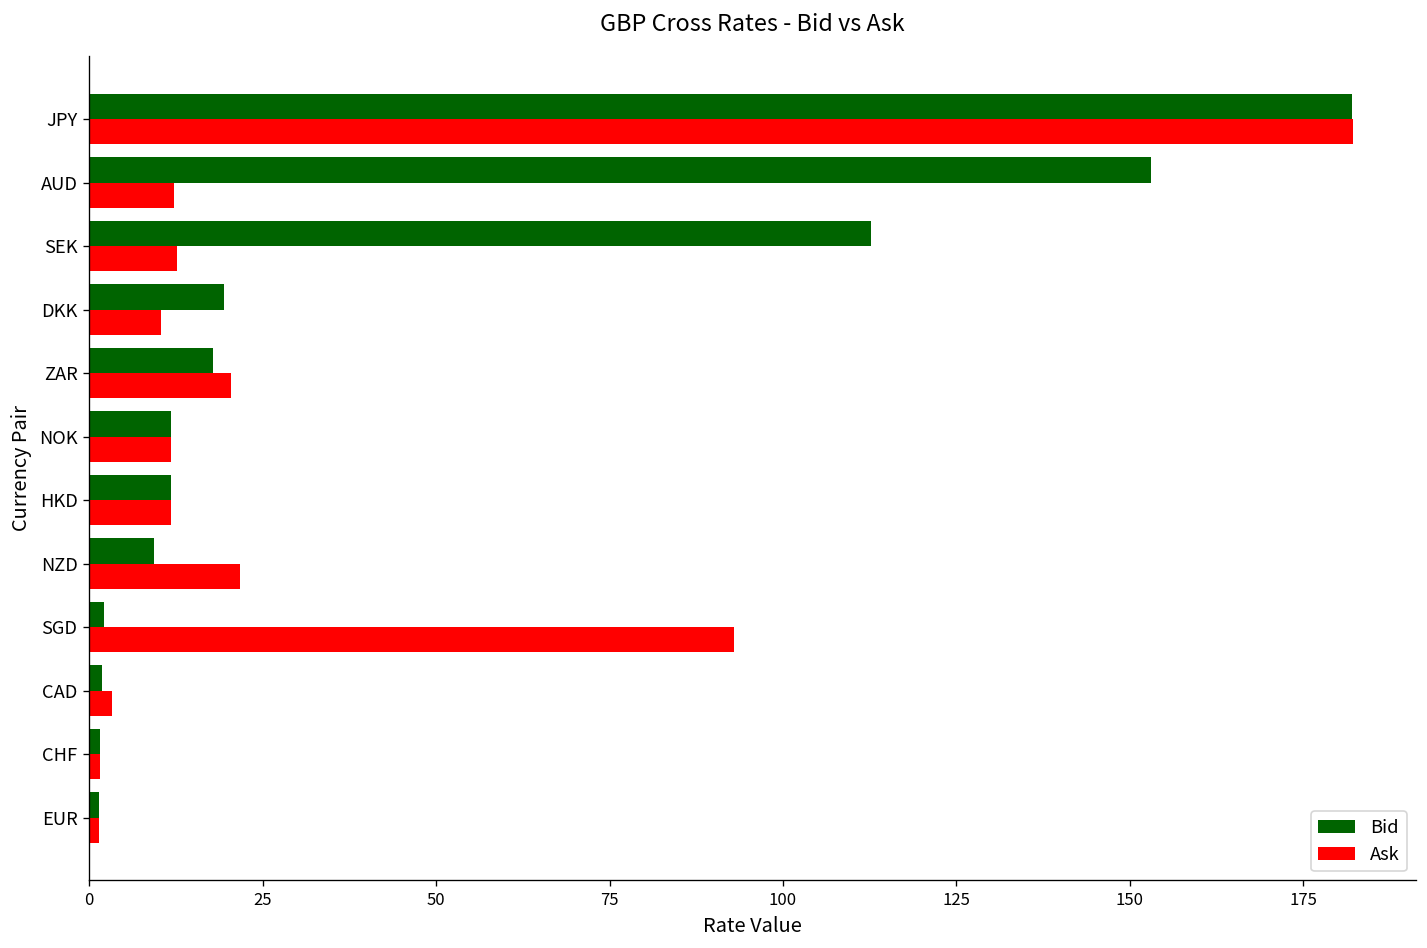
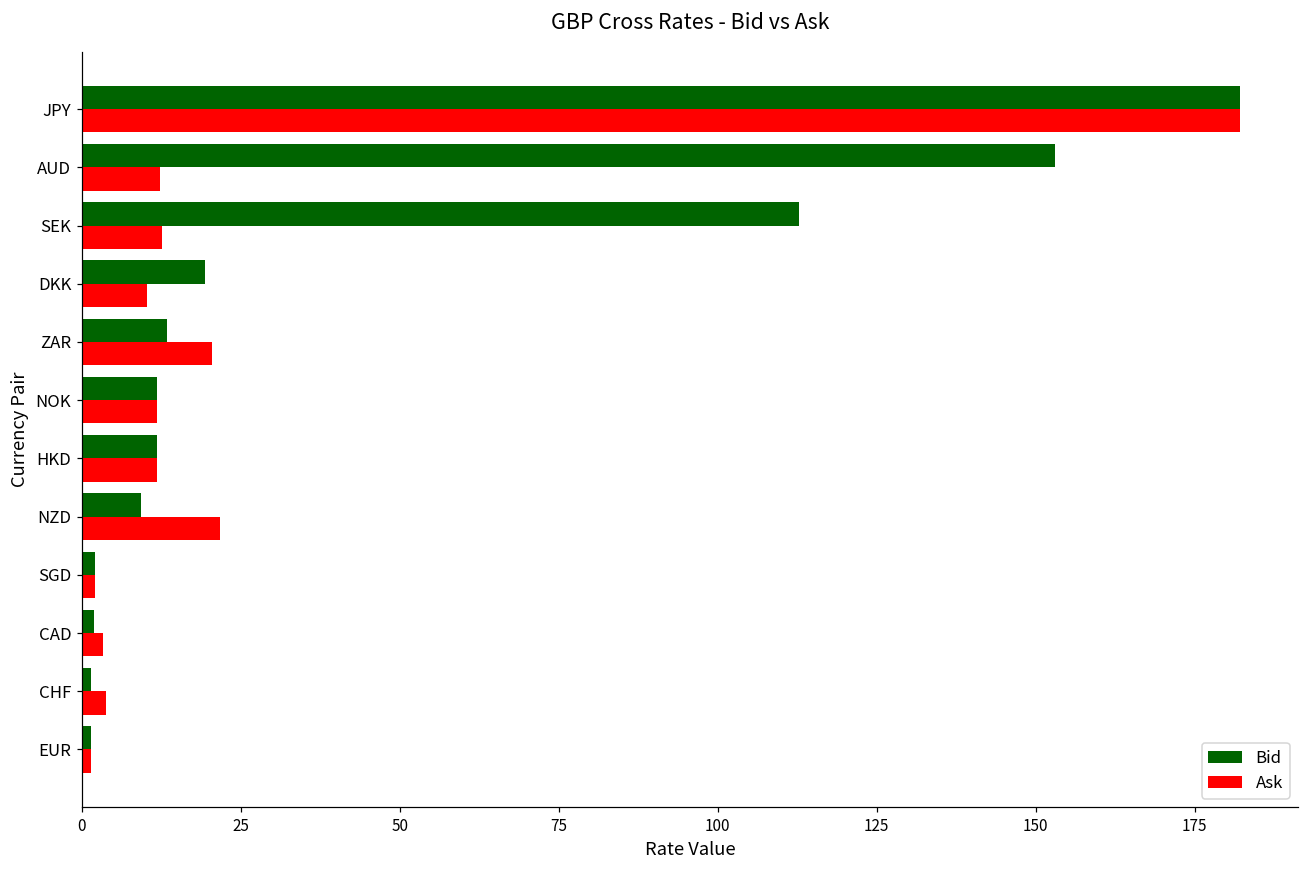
Bid, ZAR: 18 -> 13
Ask, SGD: 93 -> 2
Ask, CHF: 1 -> 4
